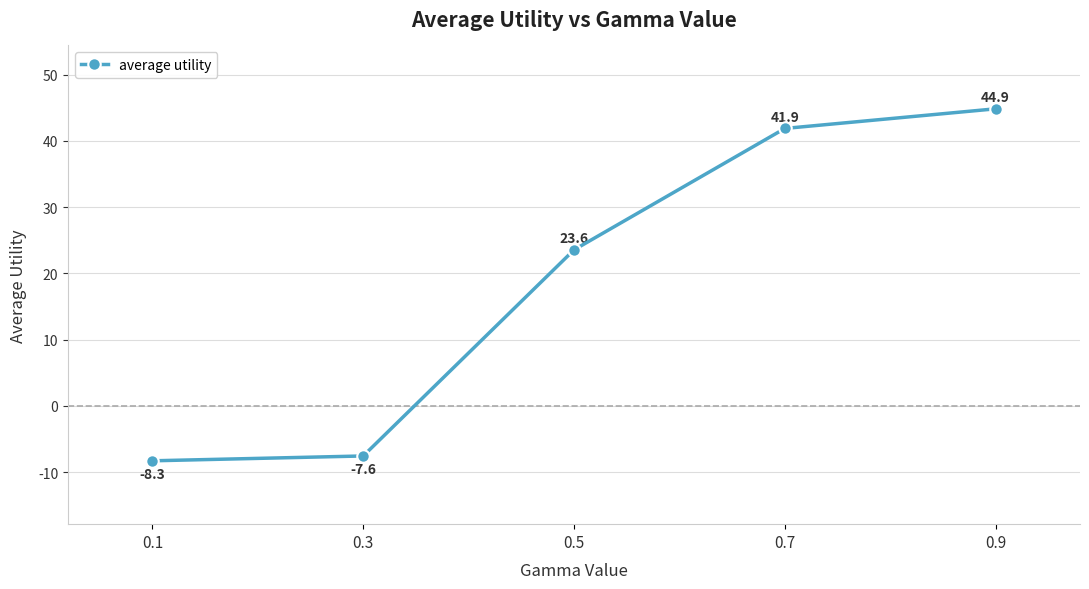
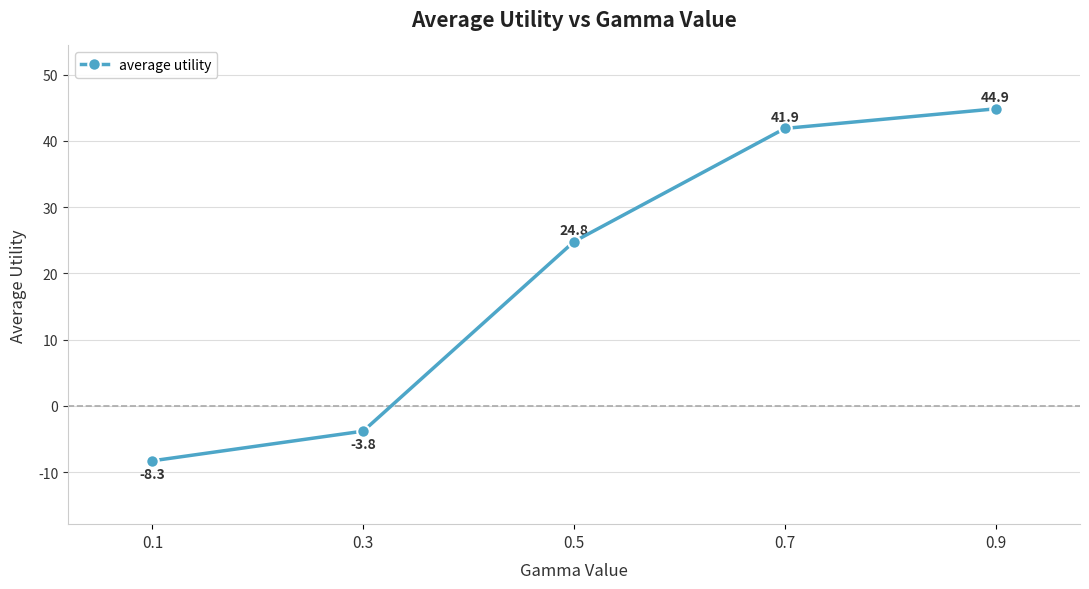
0.3: -7.6 -> -3.8
0.5: 23.6 -> 24.8
